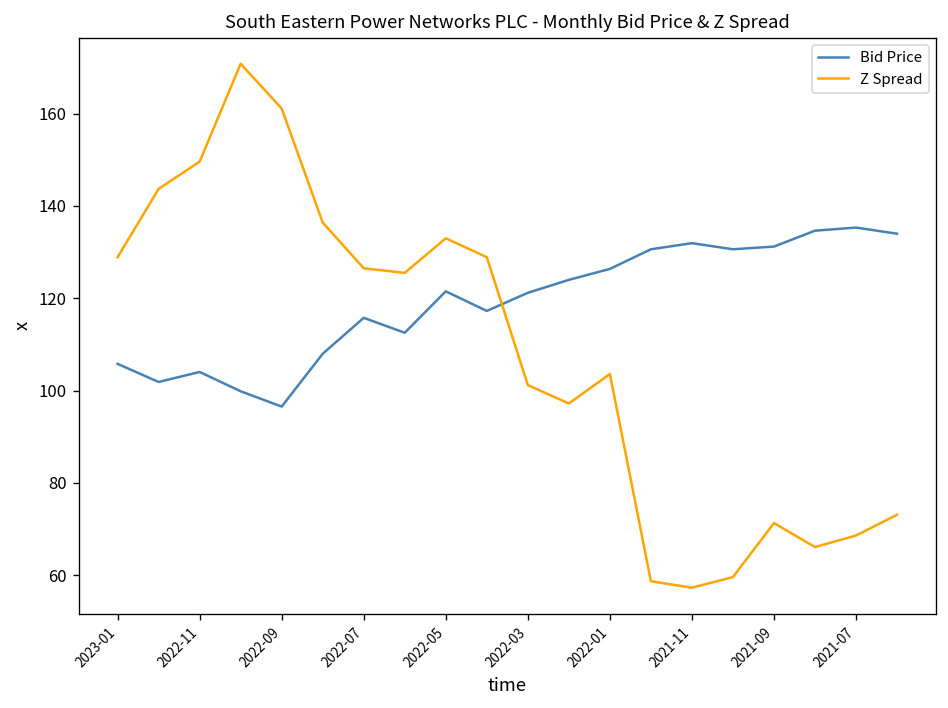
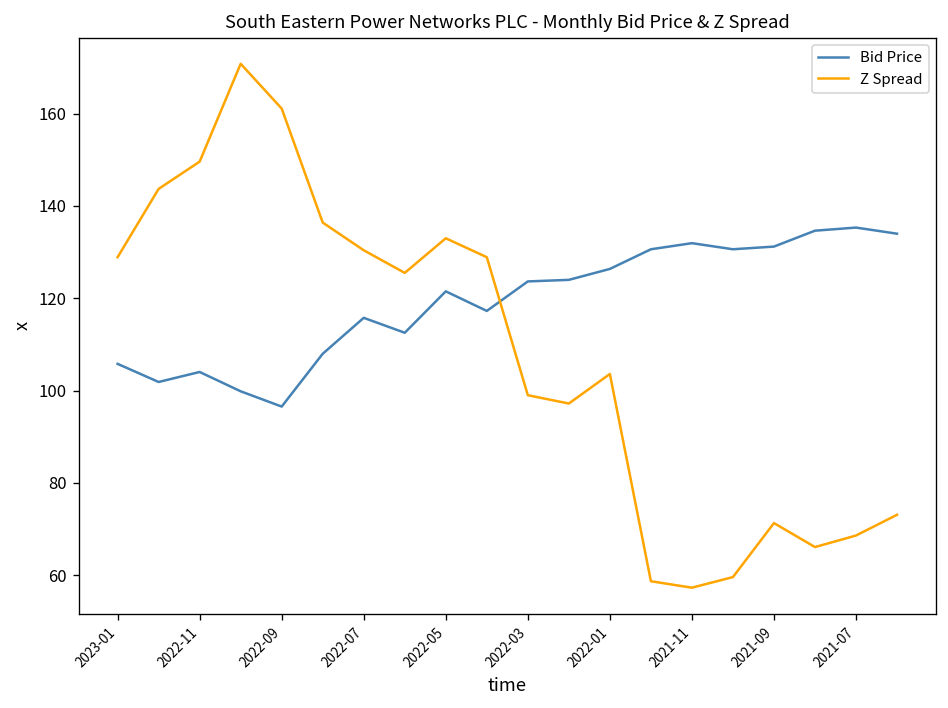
Z Spread, 2022-07: 127 -> 130
Bid Price, 2022-03: 121 -> 124
Z Spread, 2022-03: 101 -> 99
